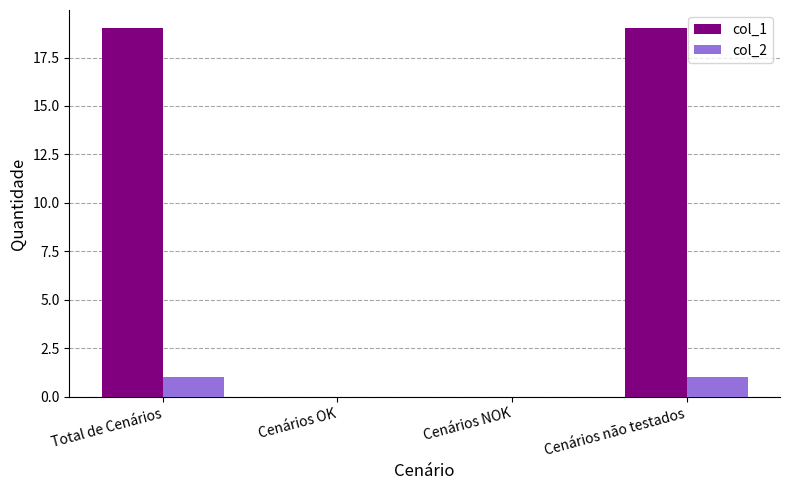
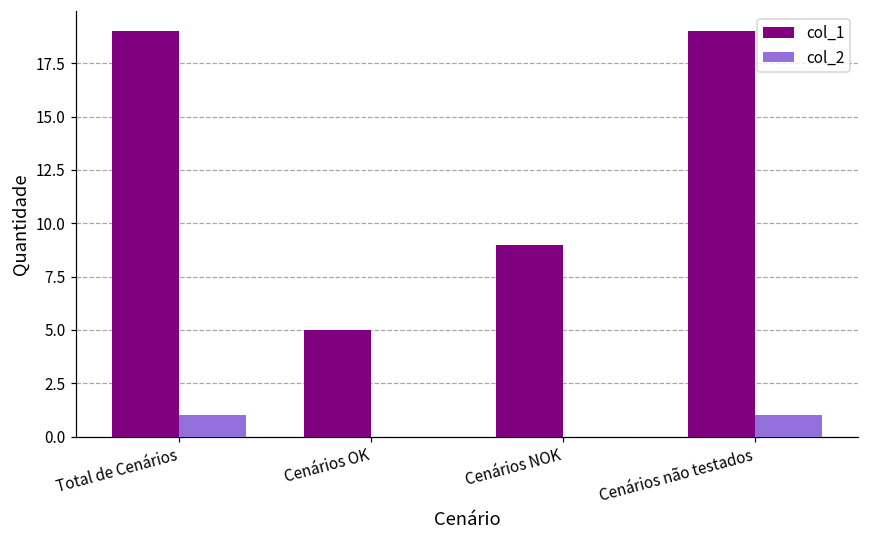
col_1, Cenários OK: 0 -> 5
col_1, Cenários NOK: 0 -> 9
